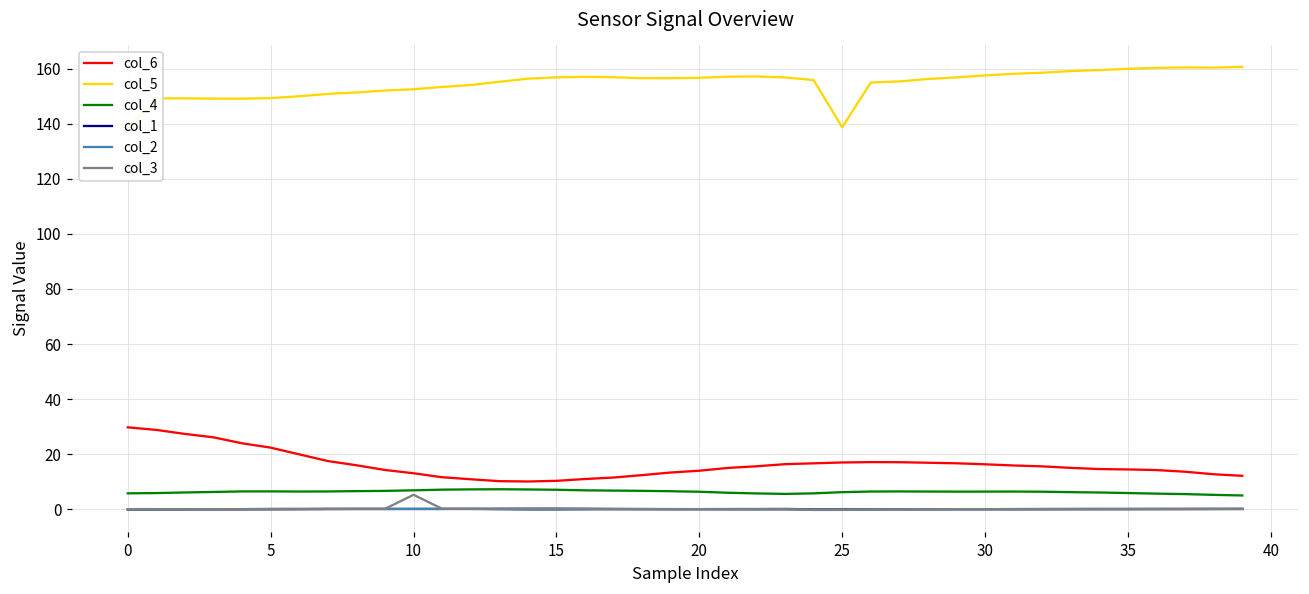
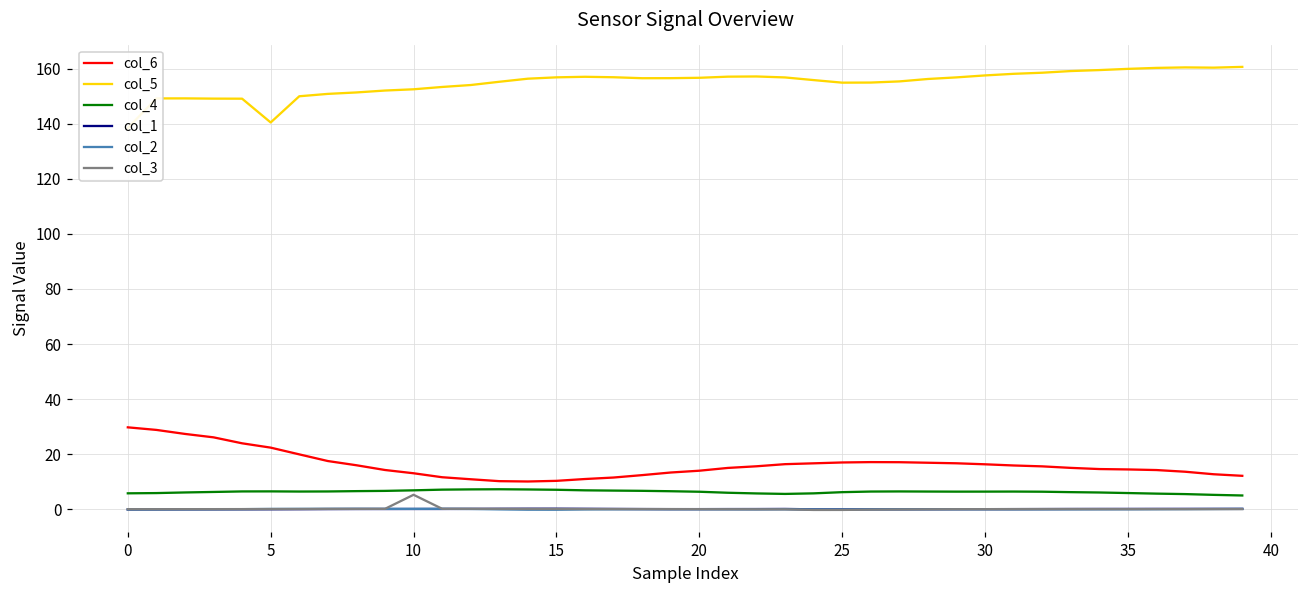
col_5, 5: 149 -> 140
col_5, 25: 139 -> 155
